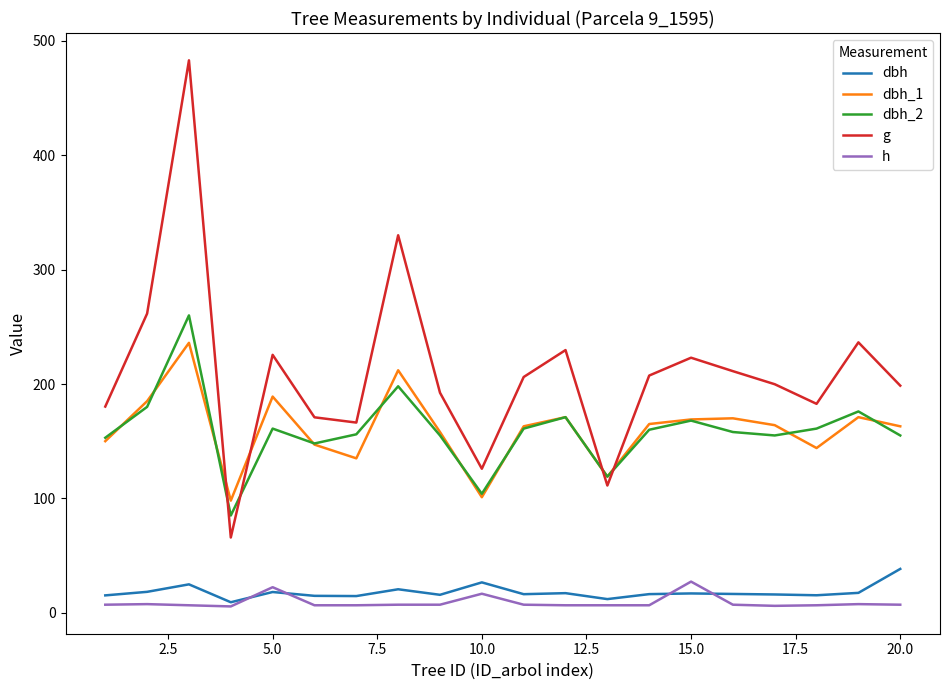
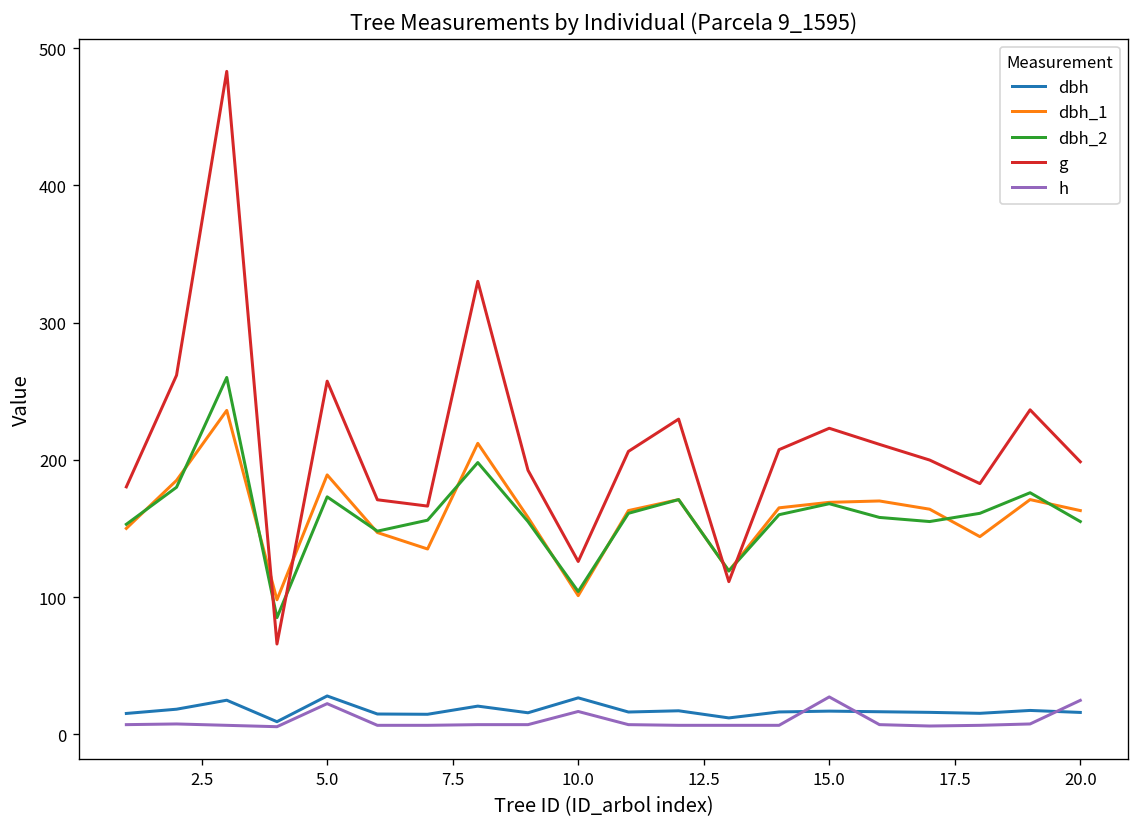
dbh, 5.0: 18 -> 28
dbh_2, 5.0: 161 -> 173
g, 5.0: 226 -> 257
dbh, 20.0: 38 -> 16
h, 20.0: 7 -> 25
